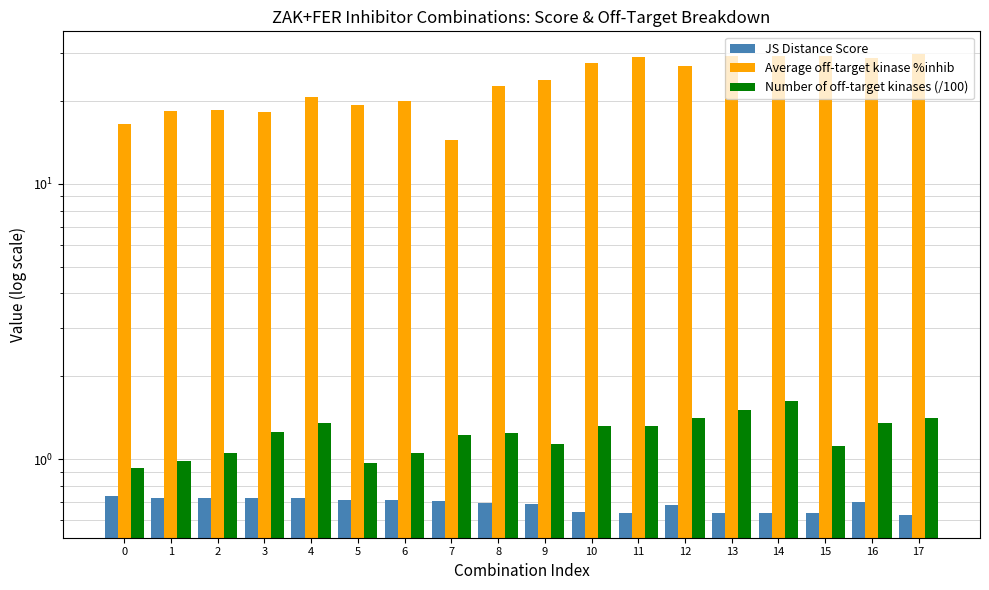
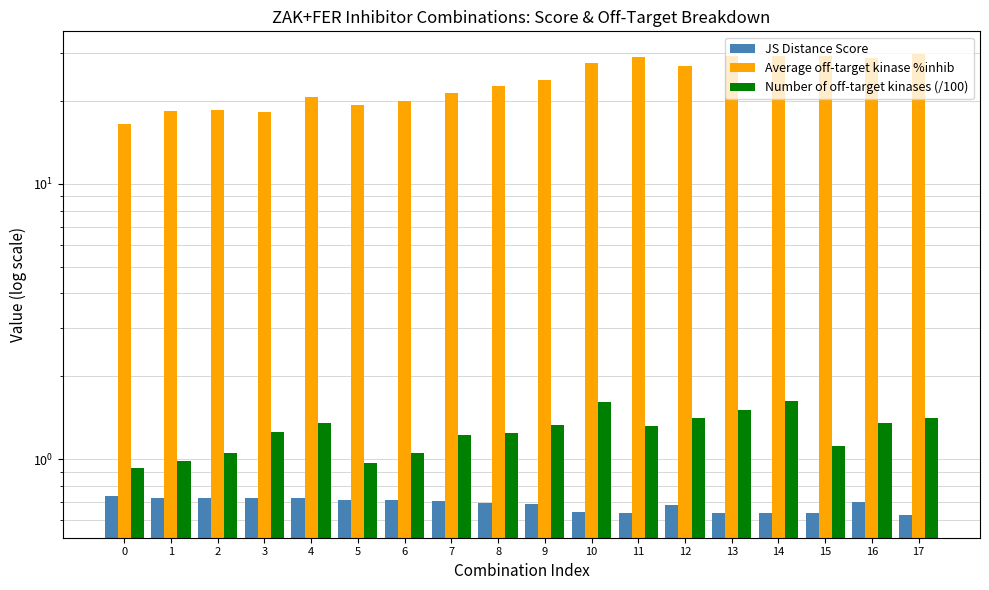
Average off-target kinase %inhib, 7: 14 -> 21
Number of off-target kinases (/100), 9: 1.13 -> 1.3
Number of off-target kinases (/100), 10: 1.3 -> 1.6
